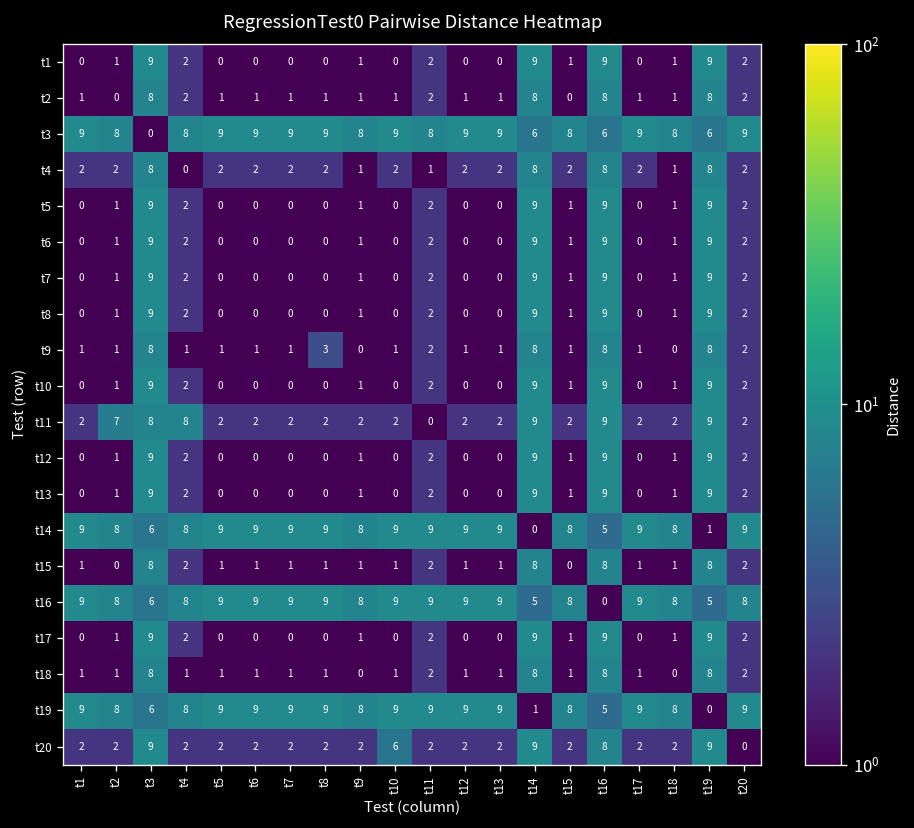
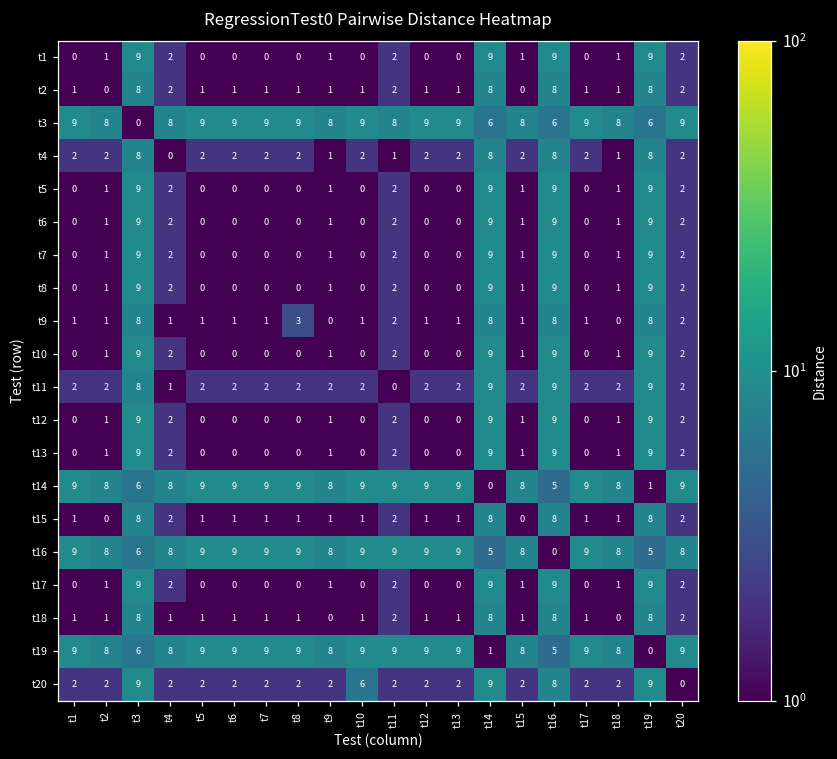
t11, t2: 7 -> 2
t11, t4: 8 -> 1
